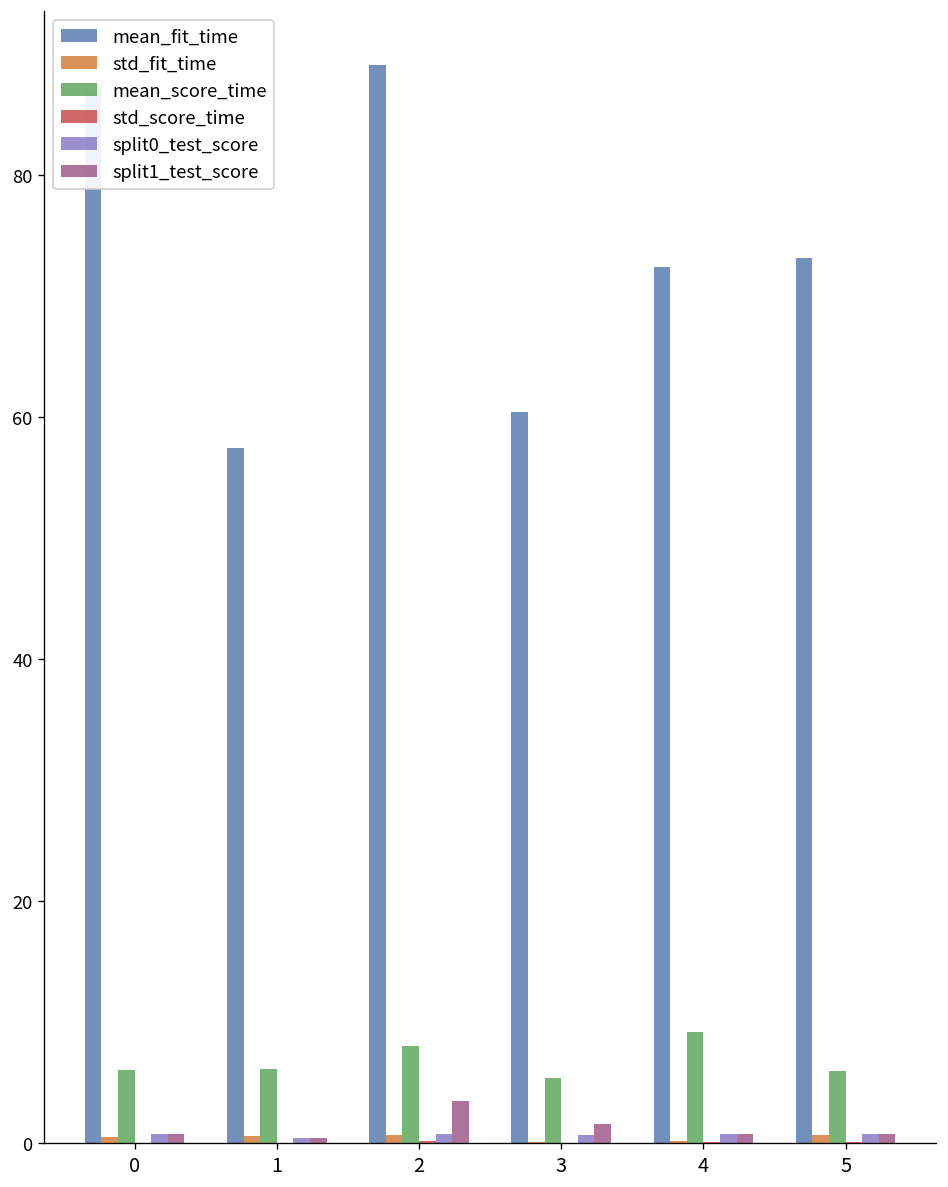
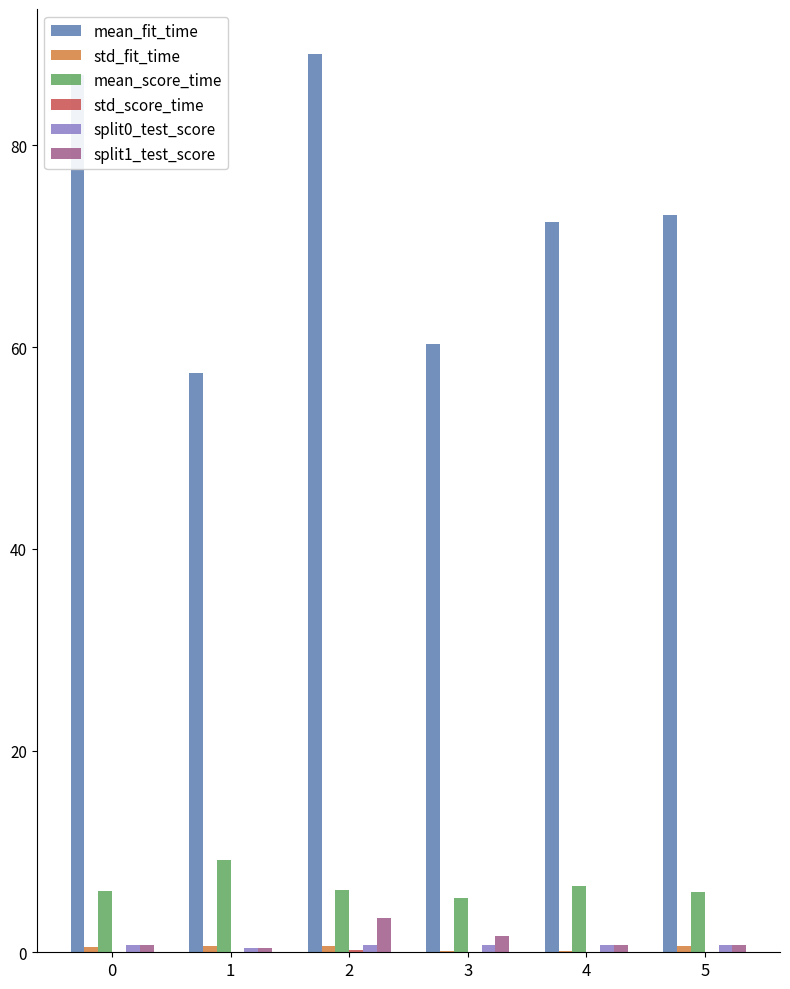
mean_score_time, 1: 6.1 -> 9.2
mean_score_time, 2: 8.0 -> 6.1
mean_score_time, 4: 9.2 -> 6.6
